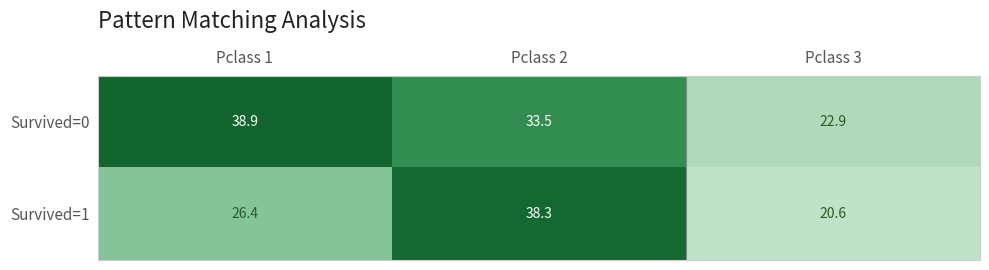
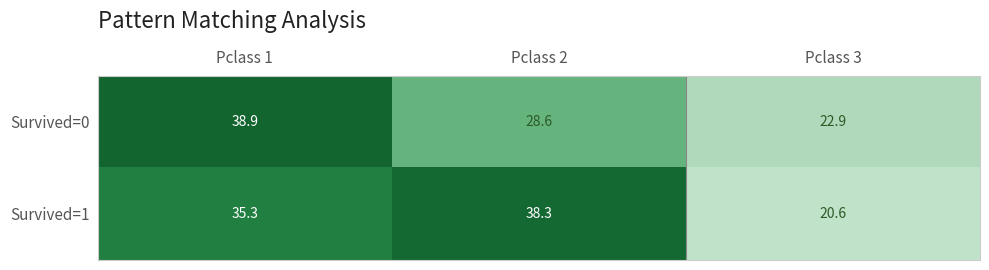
Survived=0, Pclass 2: 33.5 -> 28.6
Survived=1, Pclass 1: 26.4 -> 35.3
